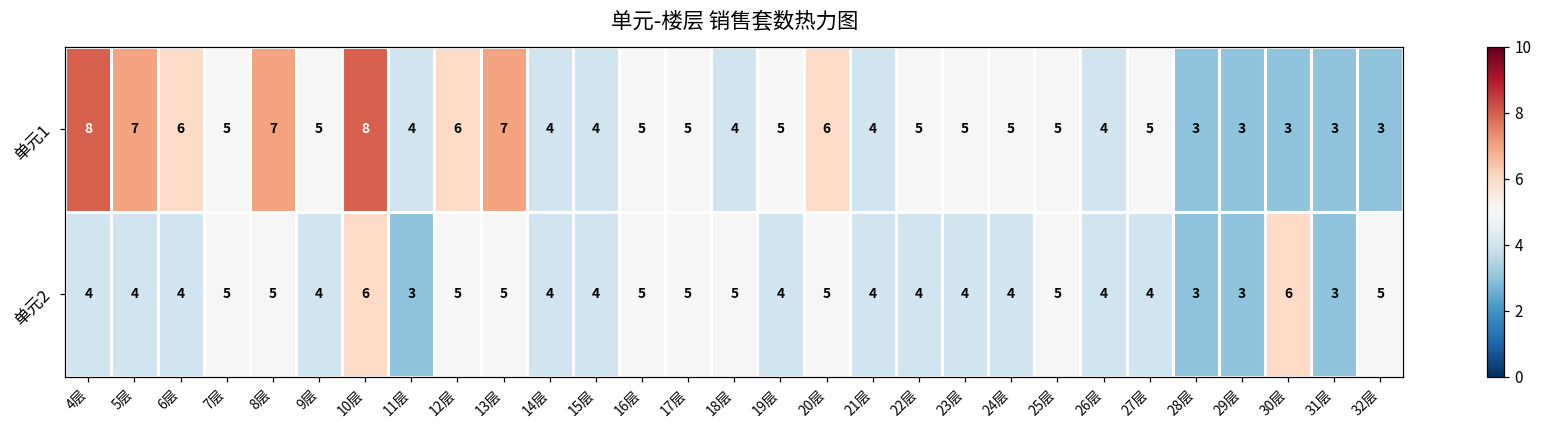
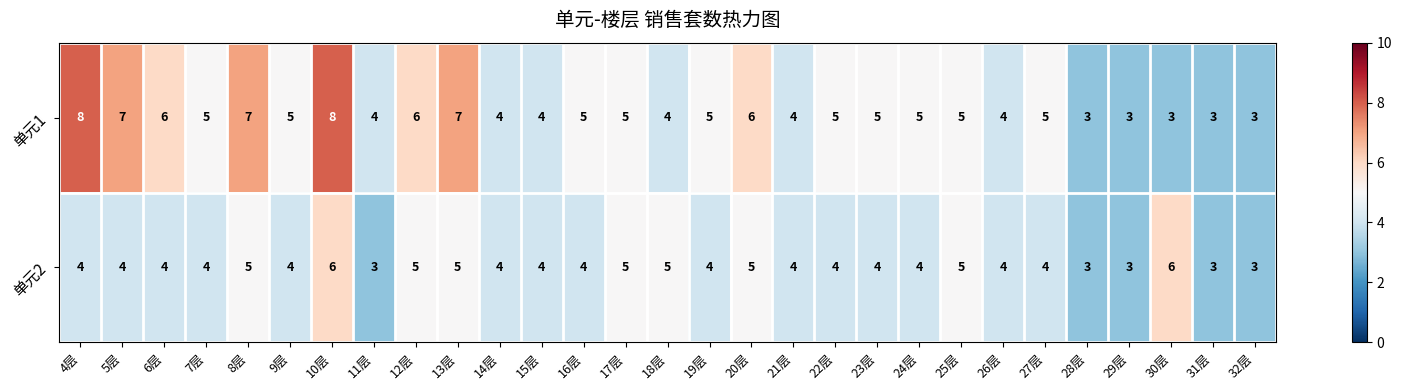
单元2, 7层: 5 -> 4
单元2, 16层: 5 -> 4
单元2, 32层: 5 -> 3
